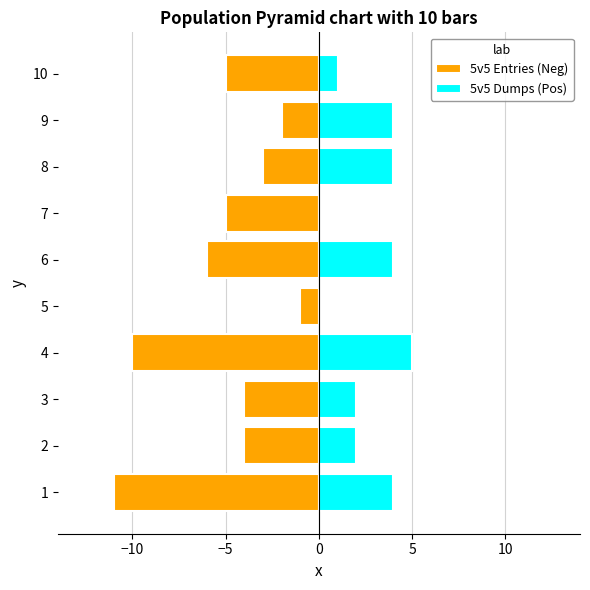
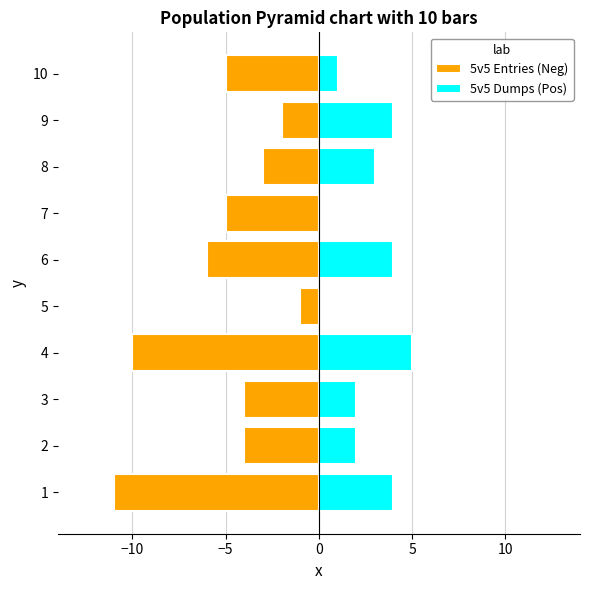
5v5 Dumps (Pos), 8: 4 -> 3
